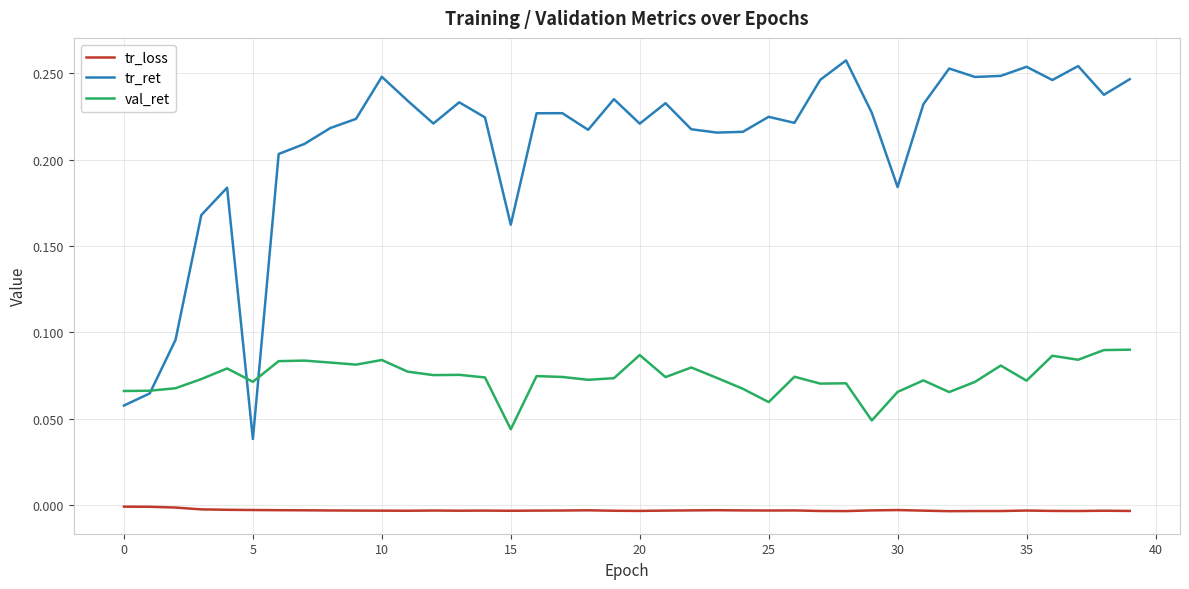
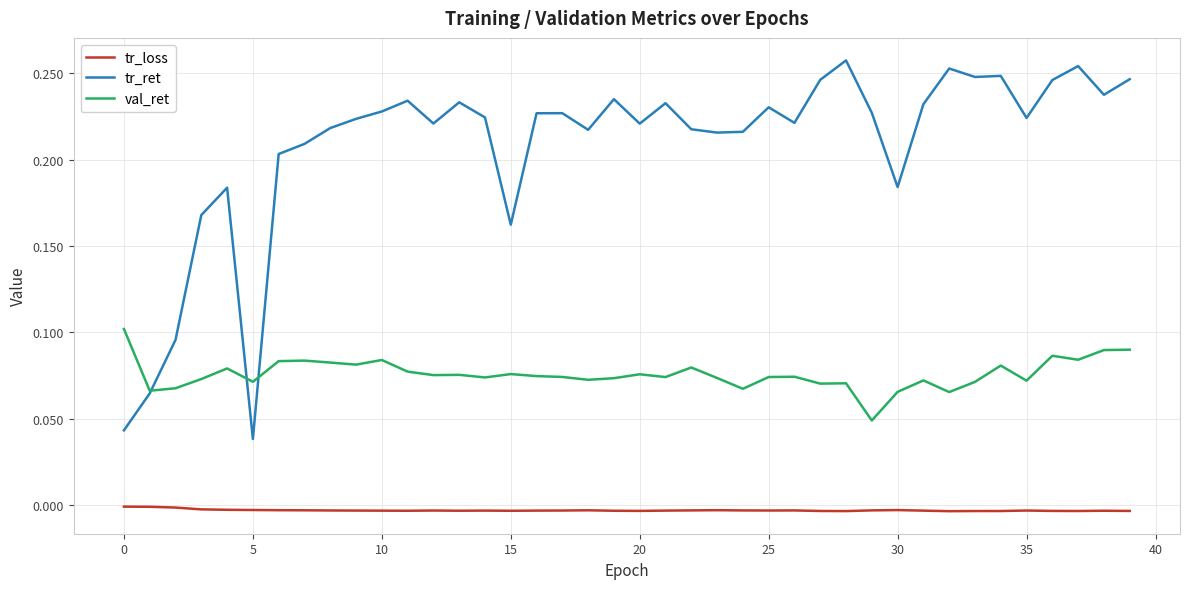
tr_ret, 0: 0.058 -> 0.043
val_ret, 0: 0.066 -> 0.102
tr_ret, 10: 0.248 -> 0.228
val_ret, 15: 0.044 -> 0.076
val_ret, 20: 0.087 -> 0.076
tr_ret, 25: 0.225 -> 0.230
val_ret, 25: 0.060 -> 0.074
tr_ret, 35: 0.254 -> 0.224
